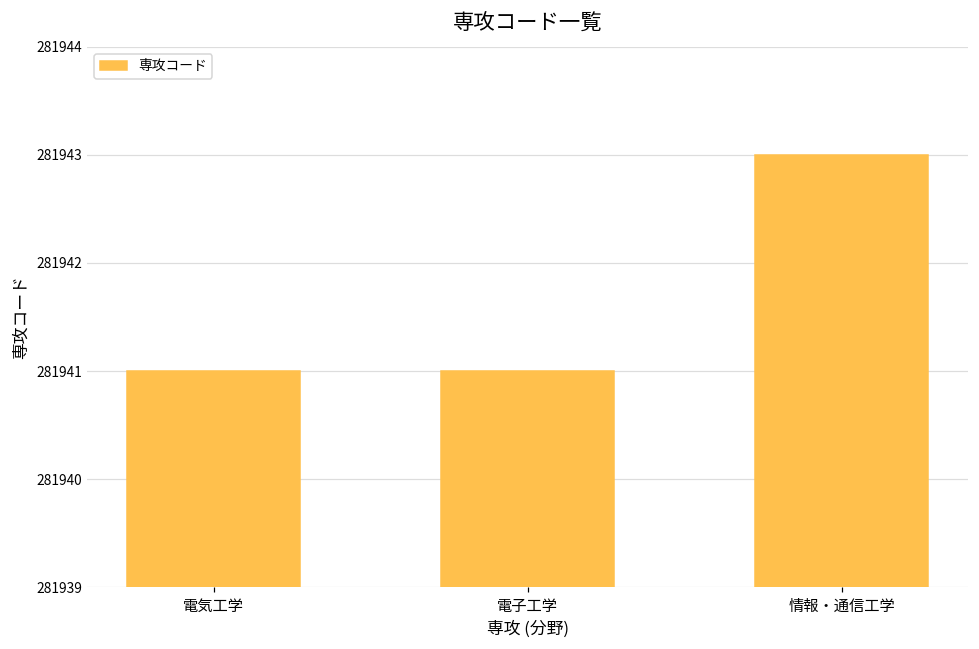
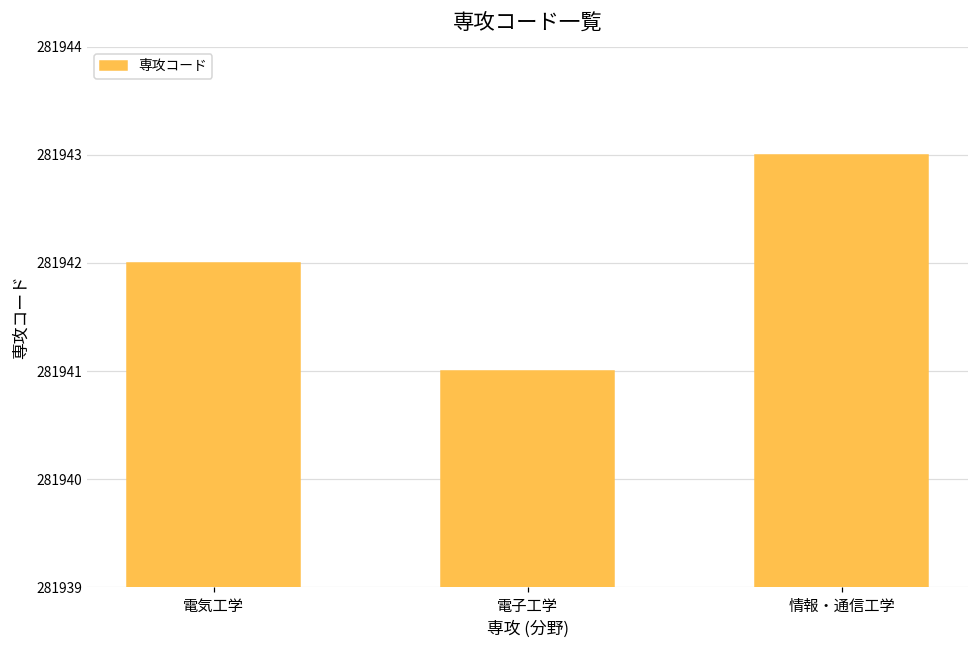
電気工学: 281941 -> 281942
